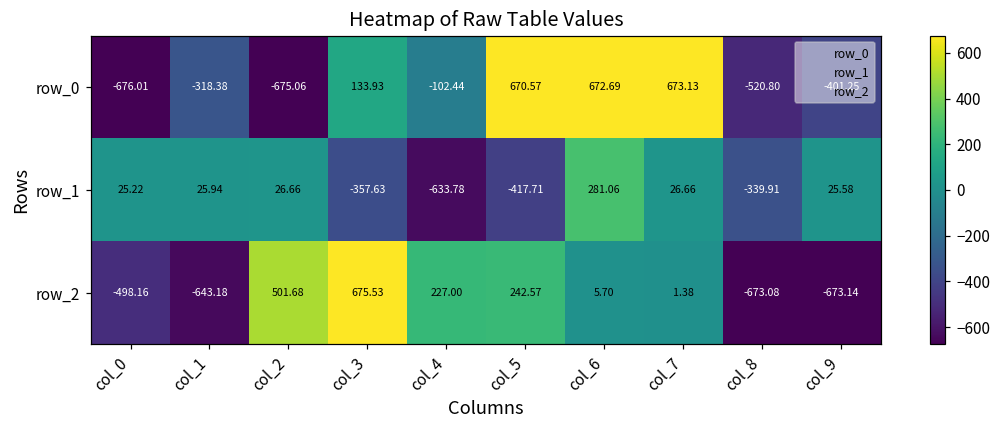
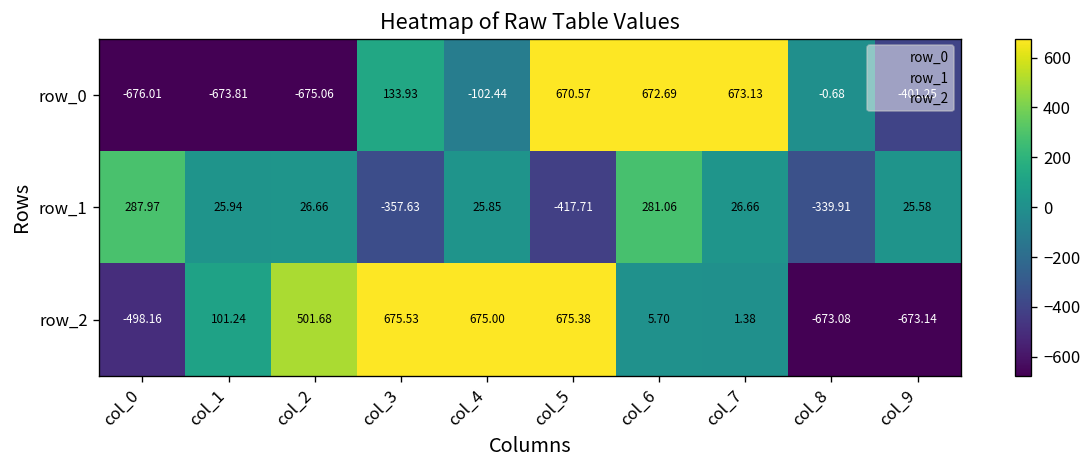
row_0, col_1: -318.38 -> -673.81
row_0, col_8: -520.80 -> -0.68
row_1, col_0: 25.22 -> 287.97
row_1, col_4: -633.78 -> 25.85
row_2, col_1: -643.18 -> 101.24
row_2, col_4: 227.00 -> 675.00
row_2, col_5: 242.57 -> 675.38
